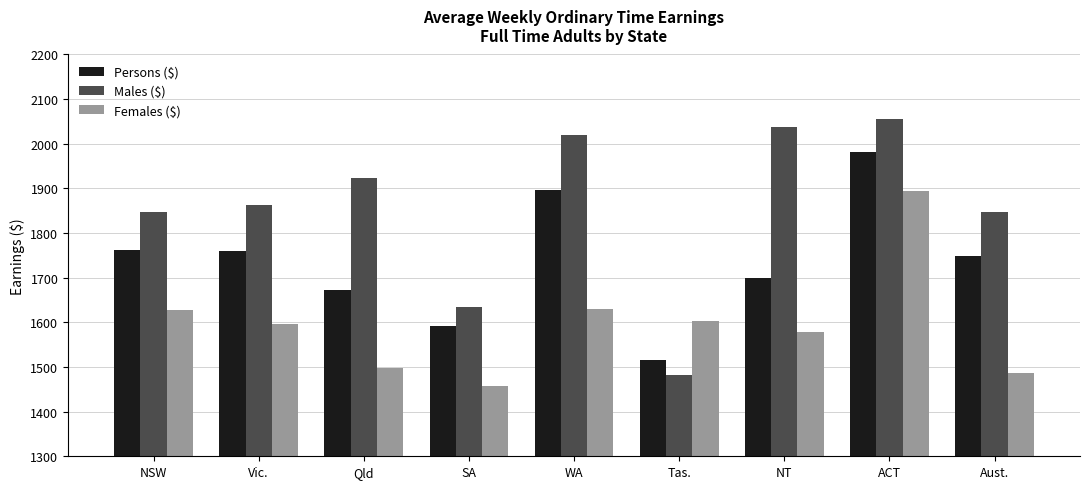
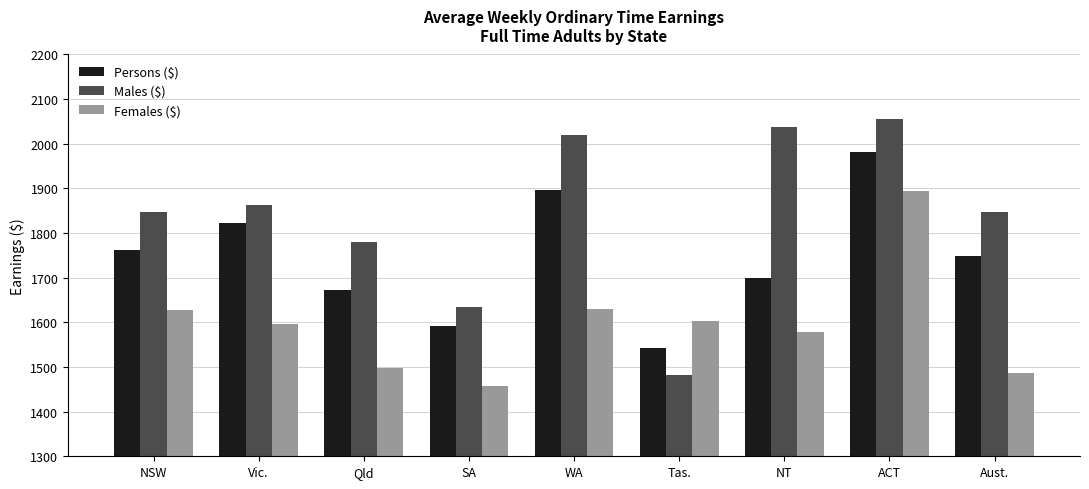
Persons ($), Vic.: 1760 -> 1820
Males ($), Qld: 1920 -> 1780
Persons ($), Tas.: 1520 -> 1540
